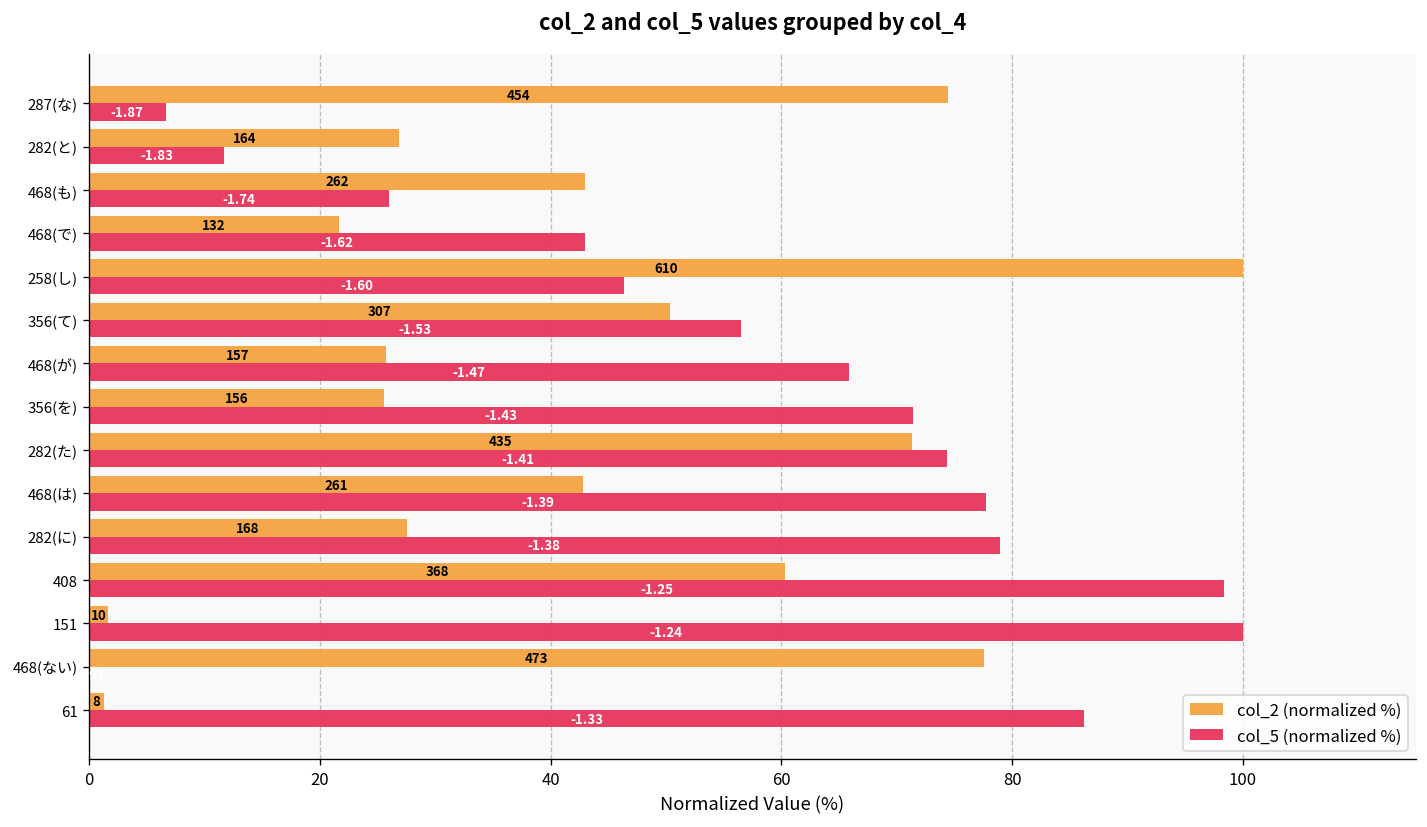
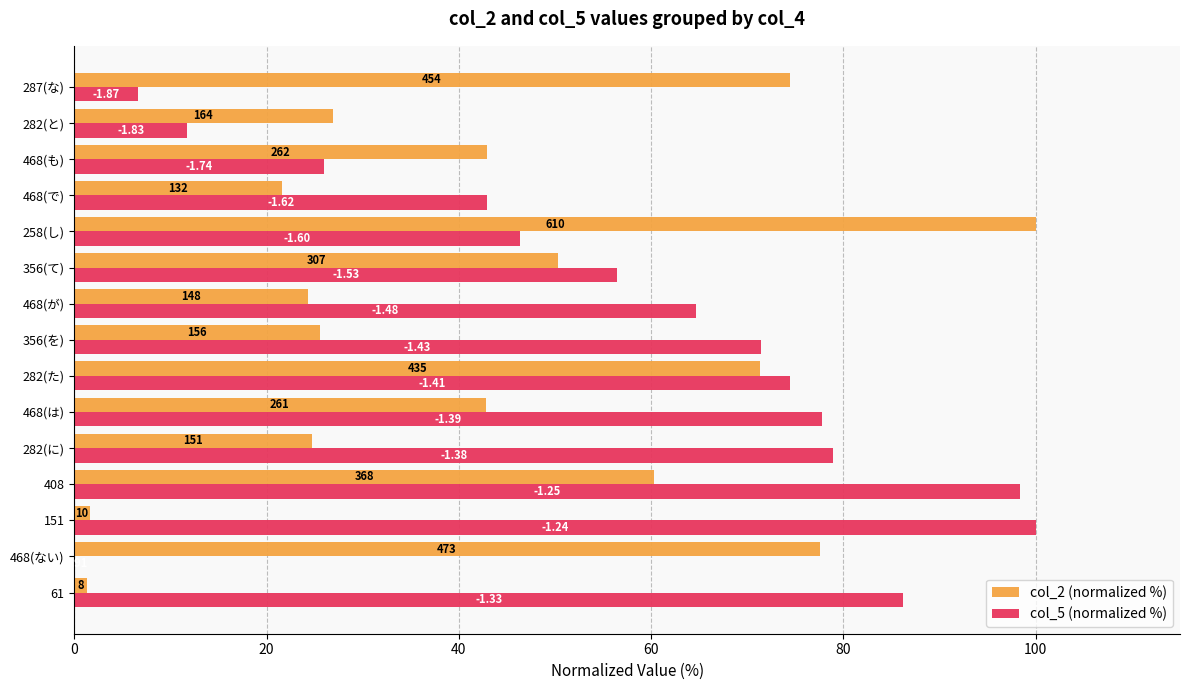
col_2 (normalized %), 468(が): 157 -> 148
col_5 (normalized %), 468(が): -1.47 -> -1.48
col_2 (normalized %), 282(に): 168 -> 151
